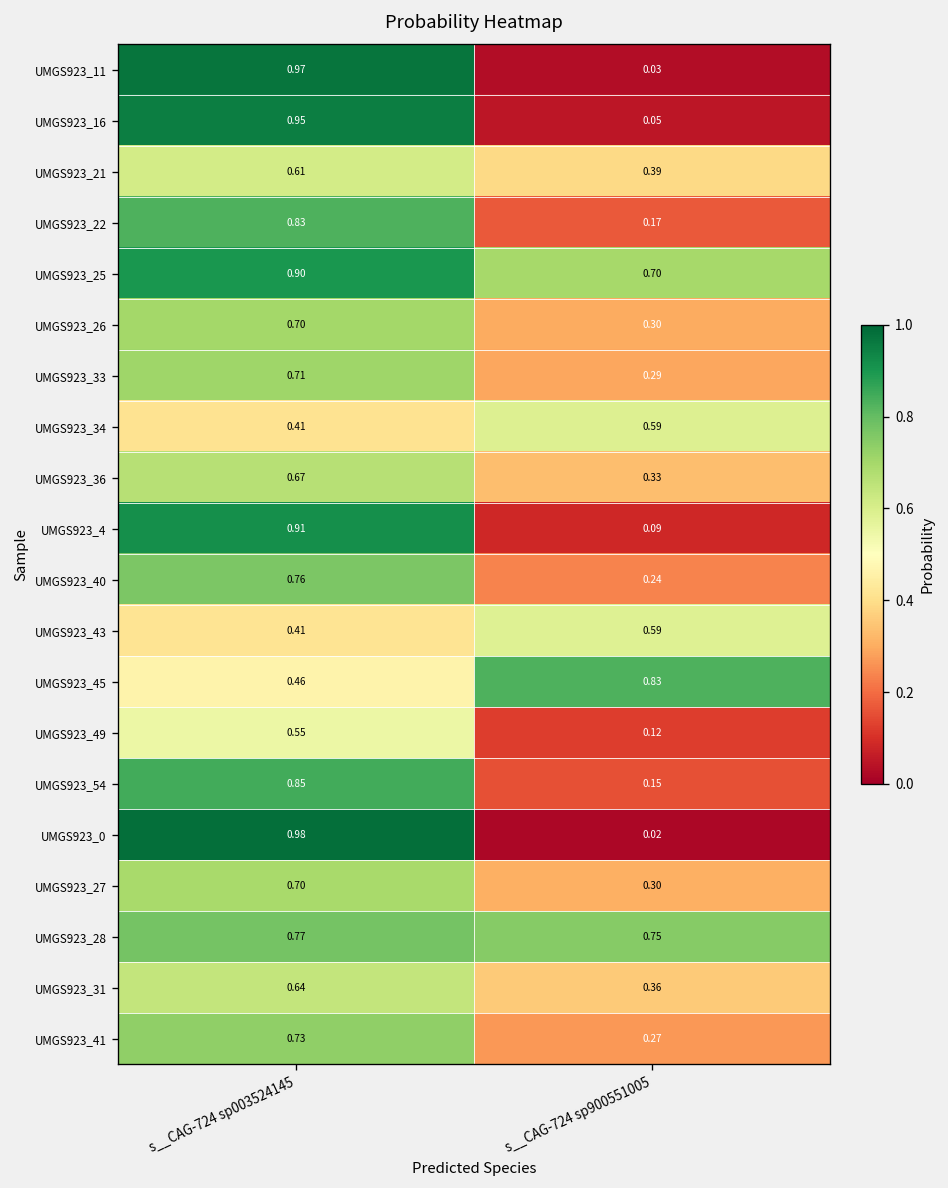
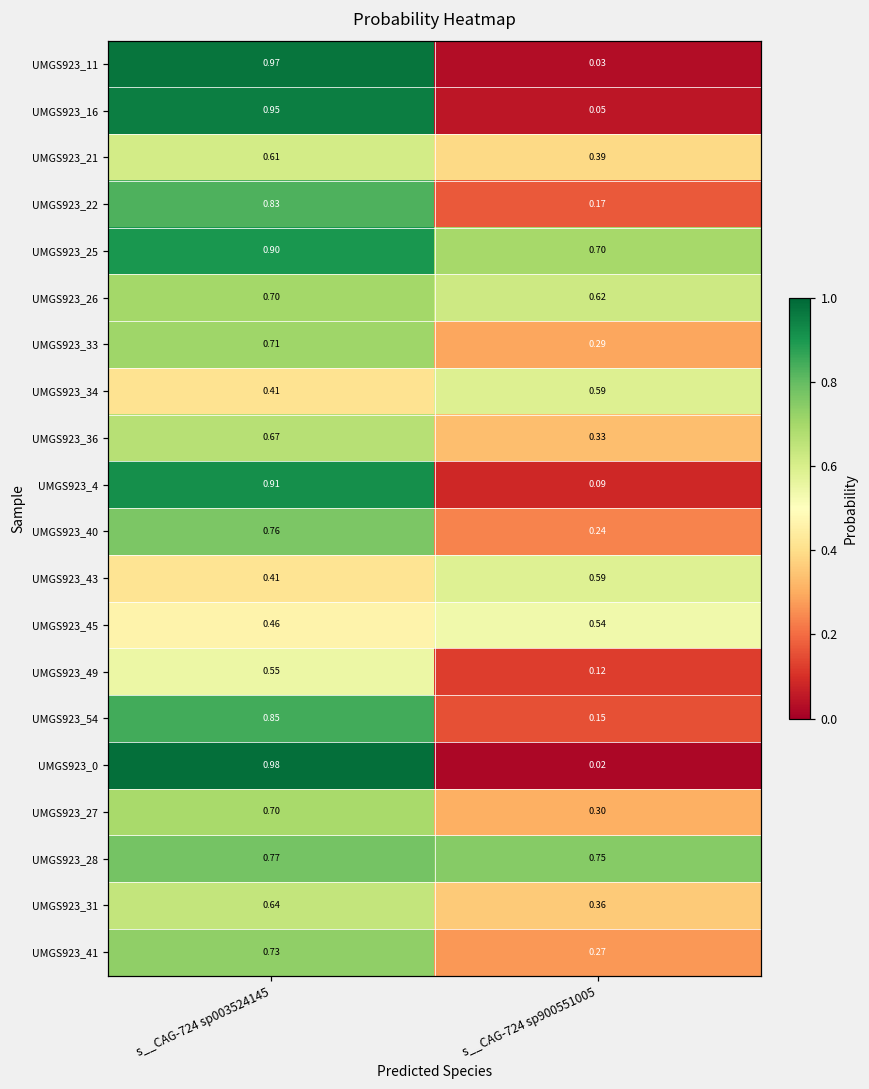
UMGS923_26, s__CAG-724 sp900551005: 0.30 -> 0.62
UMGS923_45, s__CAG-724 sp900551005: 0.83 -> 0.54
